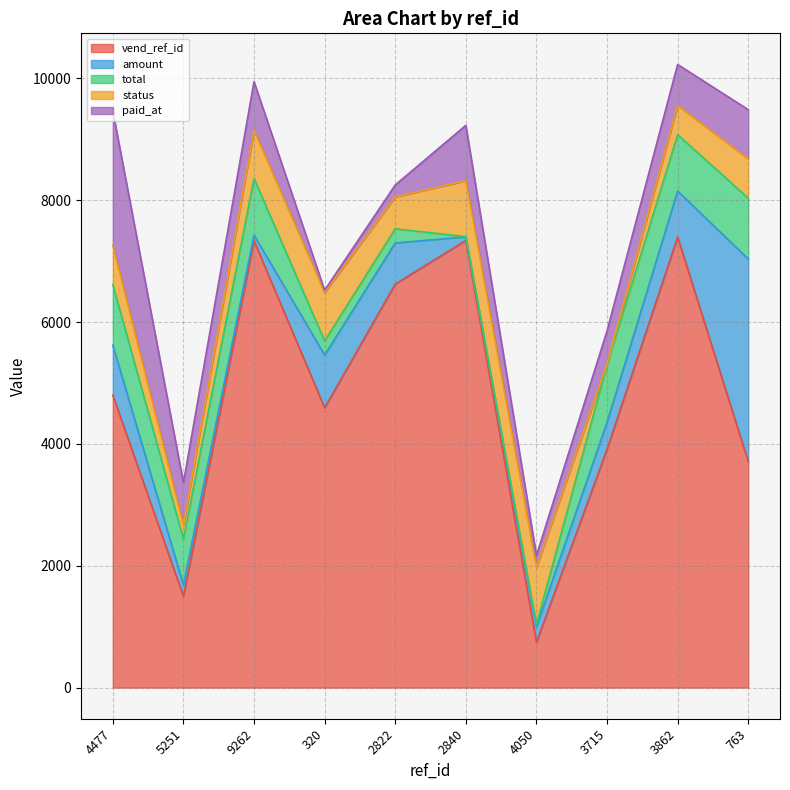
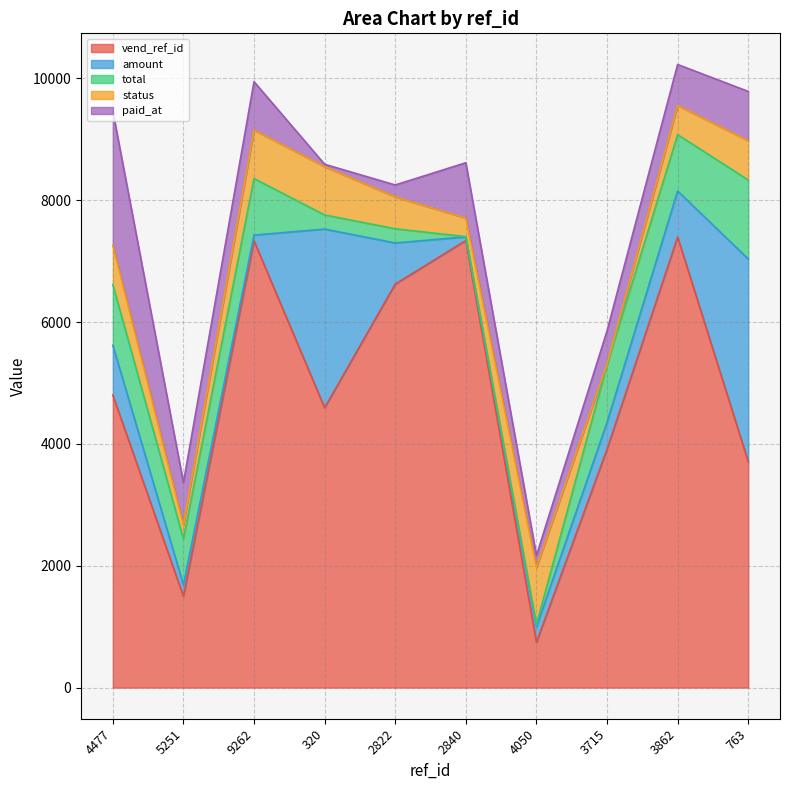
amount, 320: 900 -> 2900
status, 2840: 900 -> 300
total, 763: 1000 -> 1300
